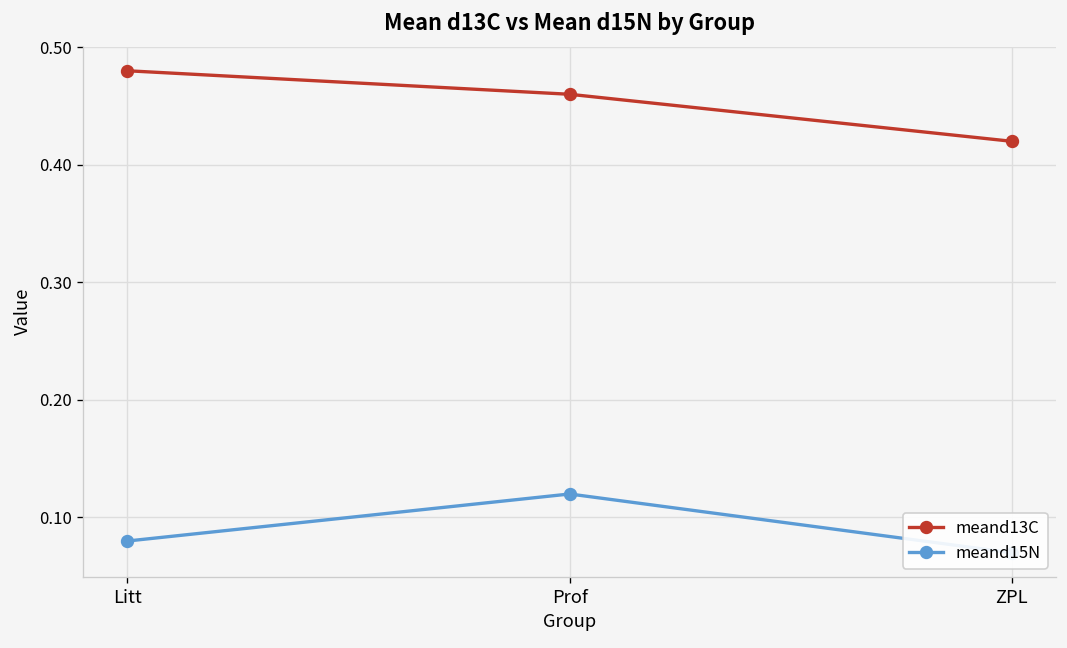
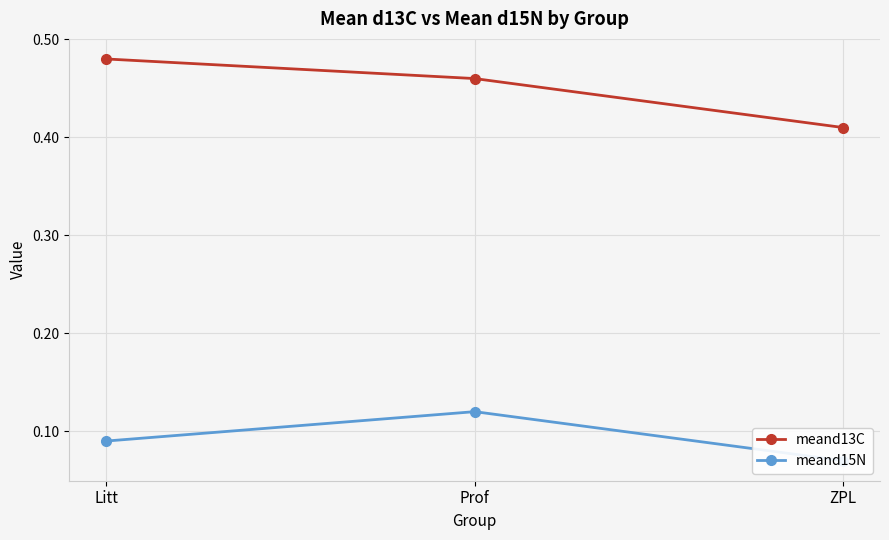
meand15N, Litt: 0.08 -> 0.09
meand13C, ZPL: 0.42 -> 0.41
